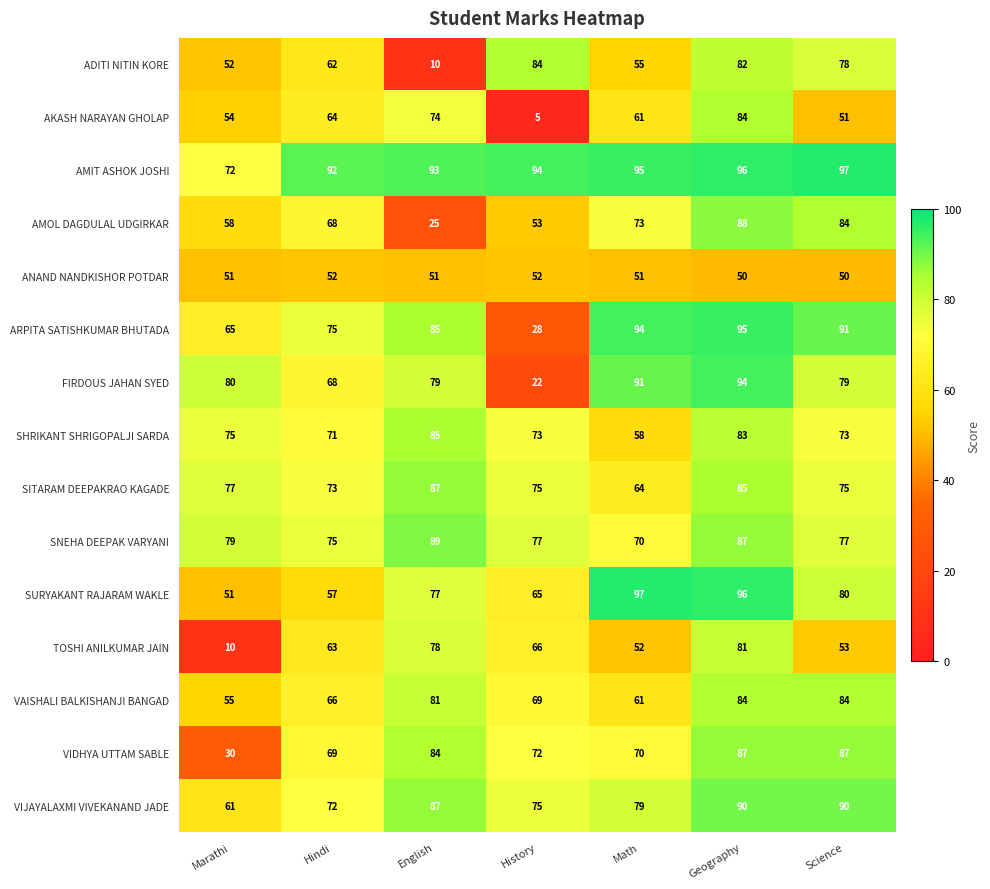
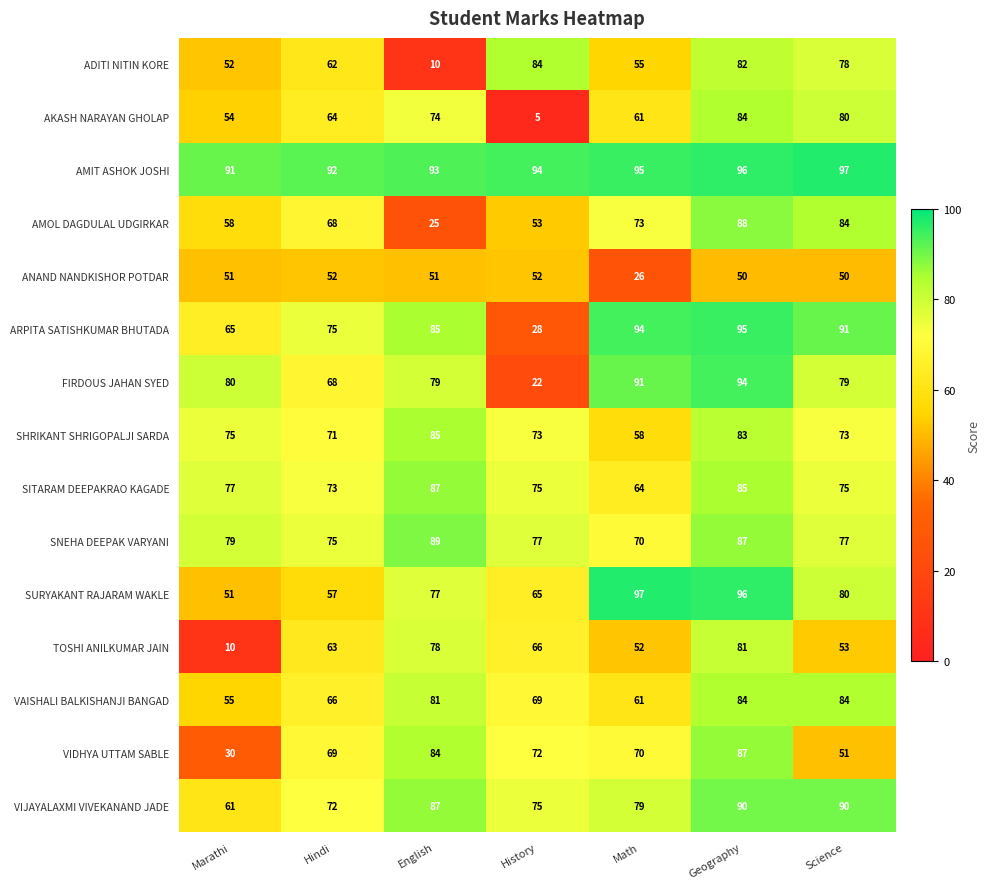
AKASH NARAYAN GHOLAP, Science: 51 -> 80
AMIT ASHOK JOSHI, Marathi: 72 -> 91
ANAND NANDKISHOR POTDAR, Math: 51 -> 26
VIDHYA UTTAM SABLE, Science: 87 -> 51
